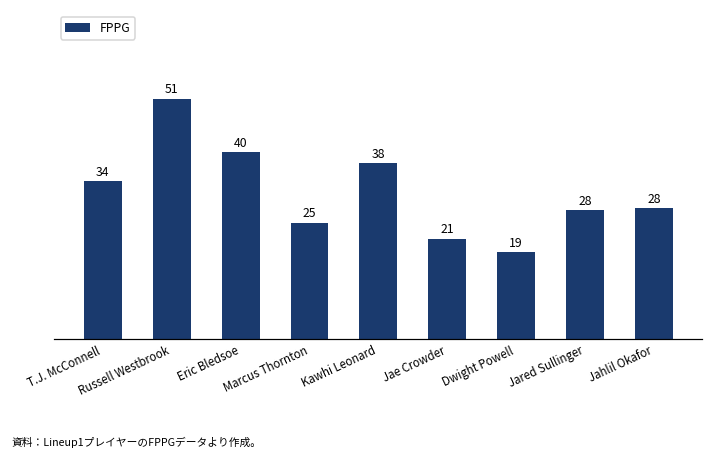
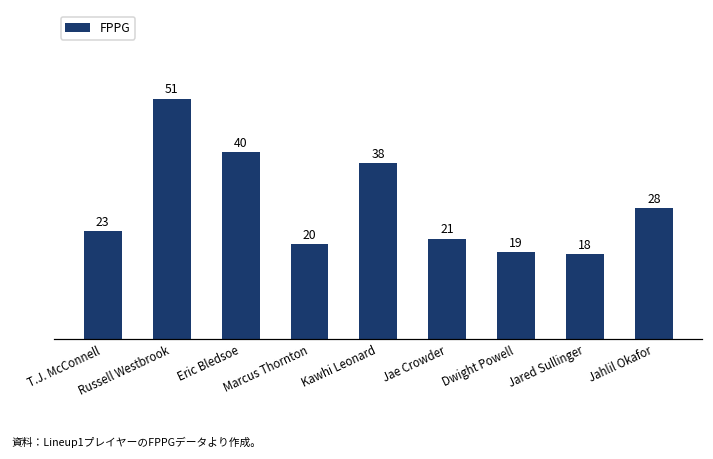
T.J. McConnell: 34 -> 23
Marcus Thornton: 25 -> 20
Jared Sullinger: 28 -> 18
